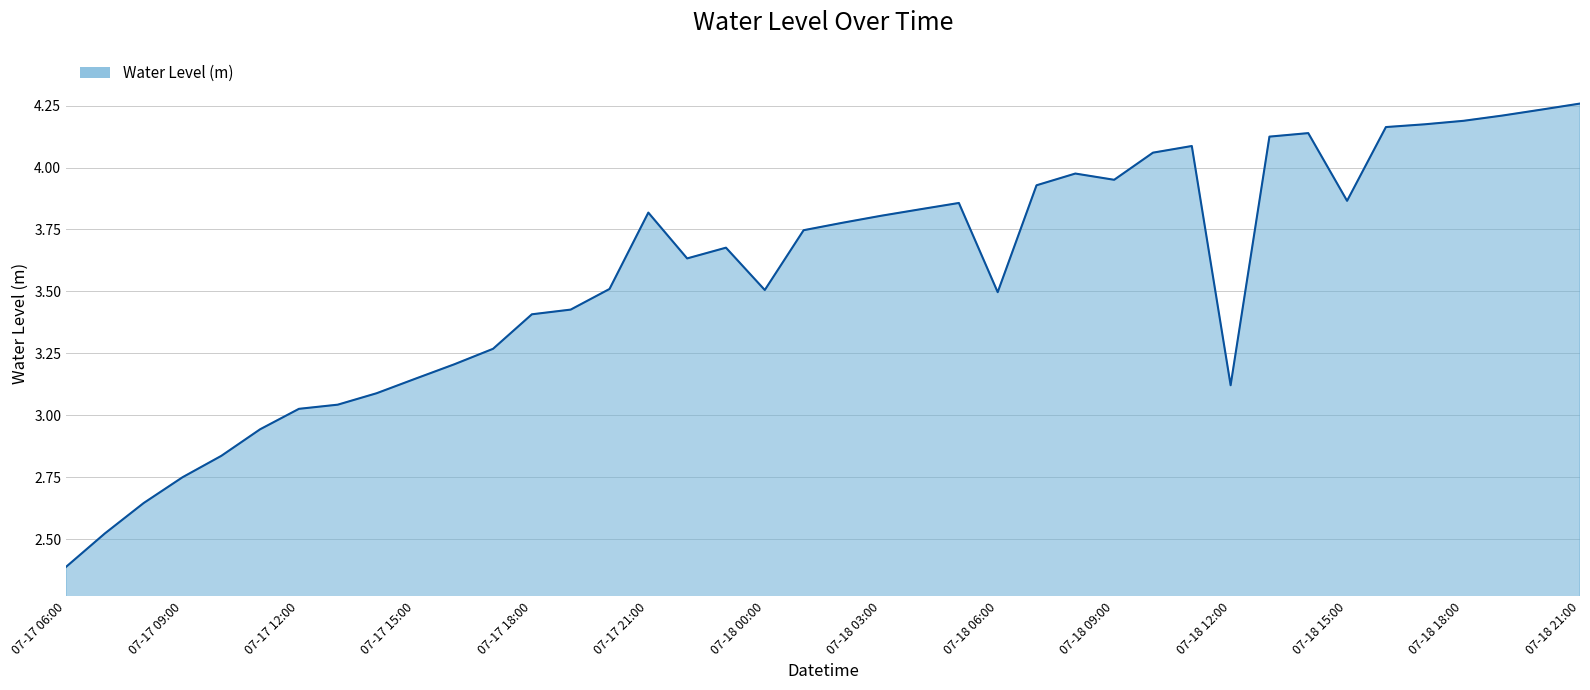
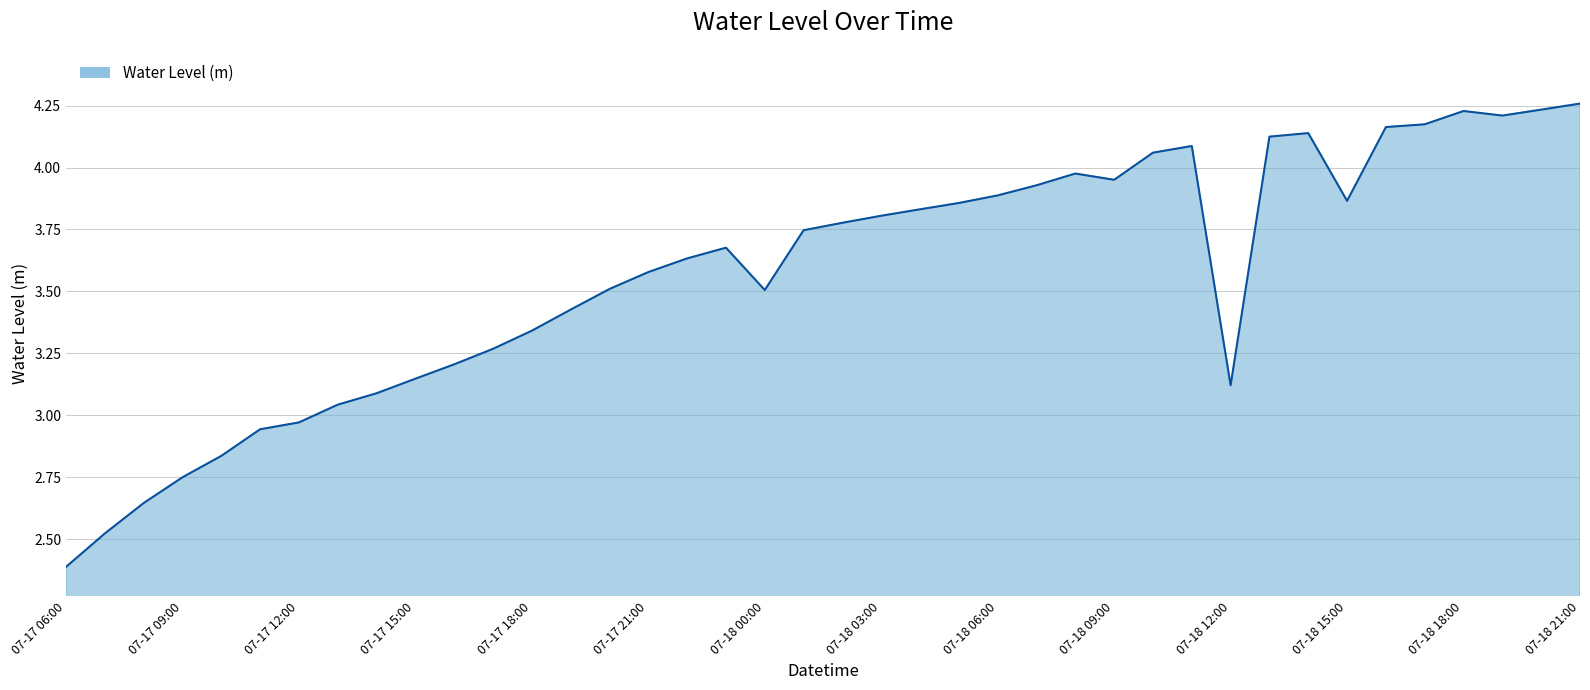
07-17 12:00: 3.03 -> 2.97
07-17 18:00: 3.41 -> 3.34
07-17 21:00: 3.82 -> 3.58
07-18 06:00: 3.50 -> 3.89
07-18 18:00: 4.19 -> 4.23
